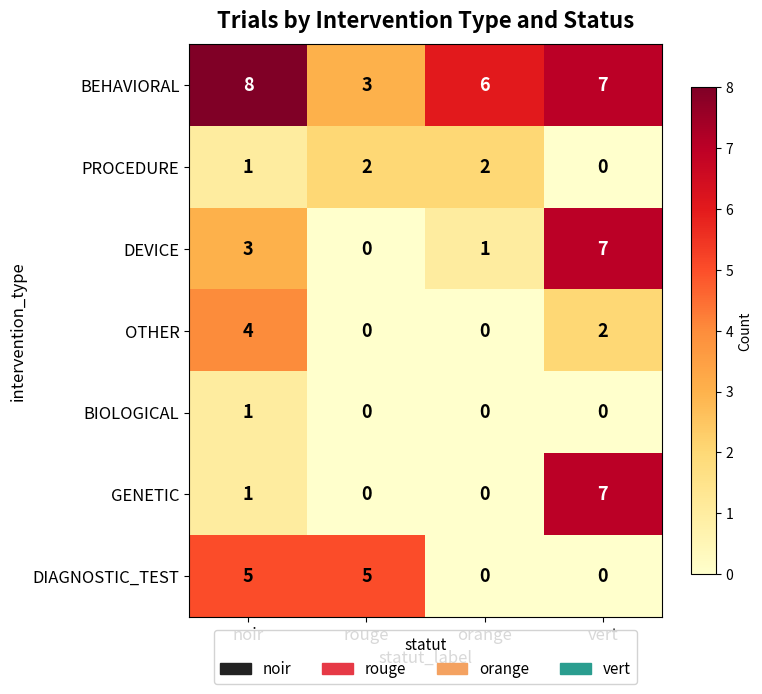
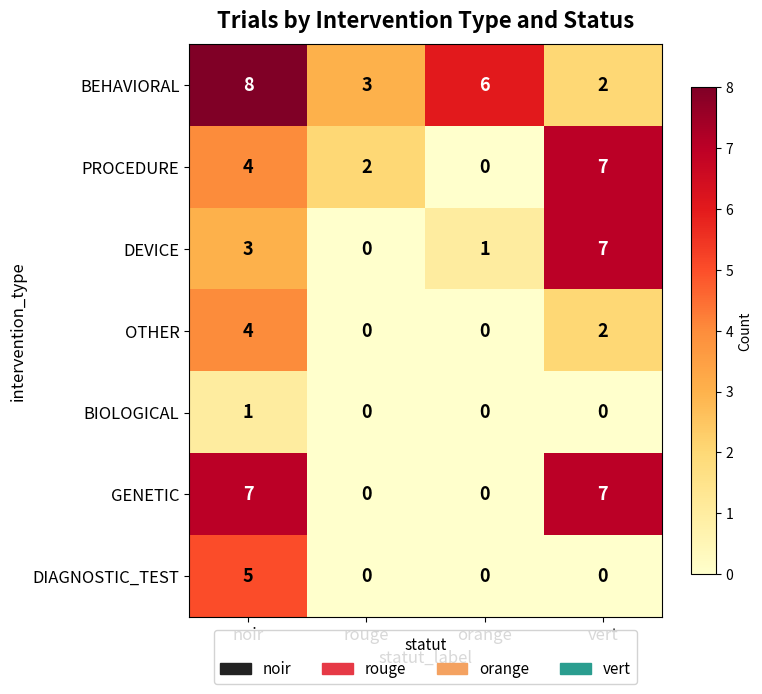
BEHAVIORAL, vert: 7 -> 2
PROCEDURE, noir: 1 -> 4
PROCEDURE, orange: 2 -> 0
PROCEDURE, vert: 0 -> 7
GENETIC, noir: 1 -> 7
DIAGNOSTIC_TEST, rouge: 5 -> 0
